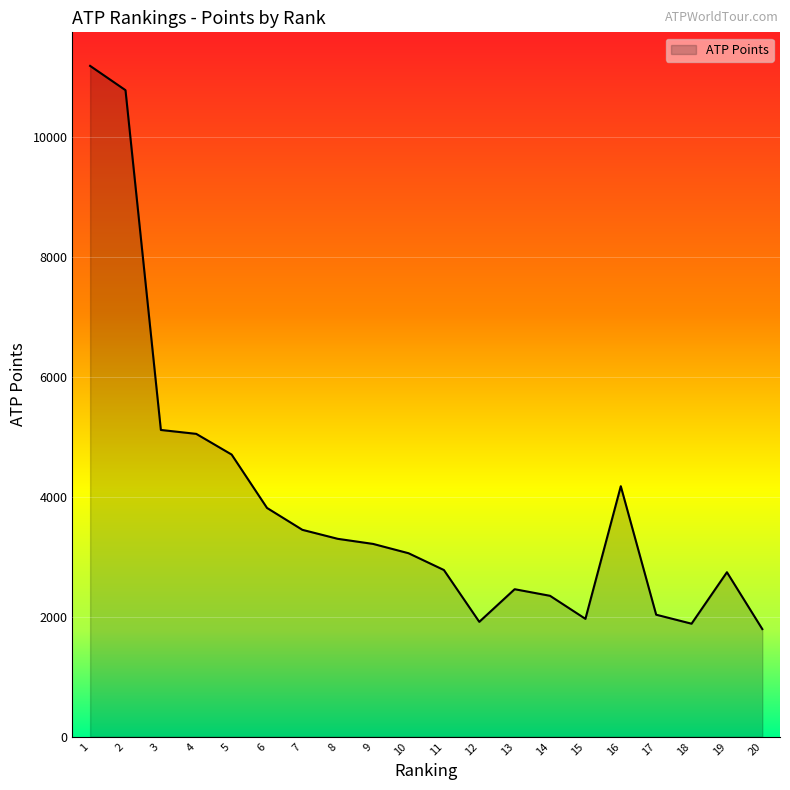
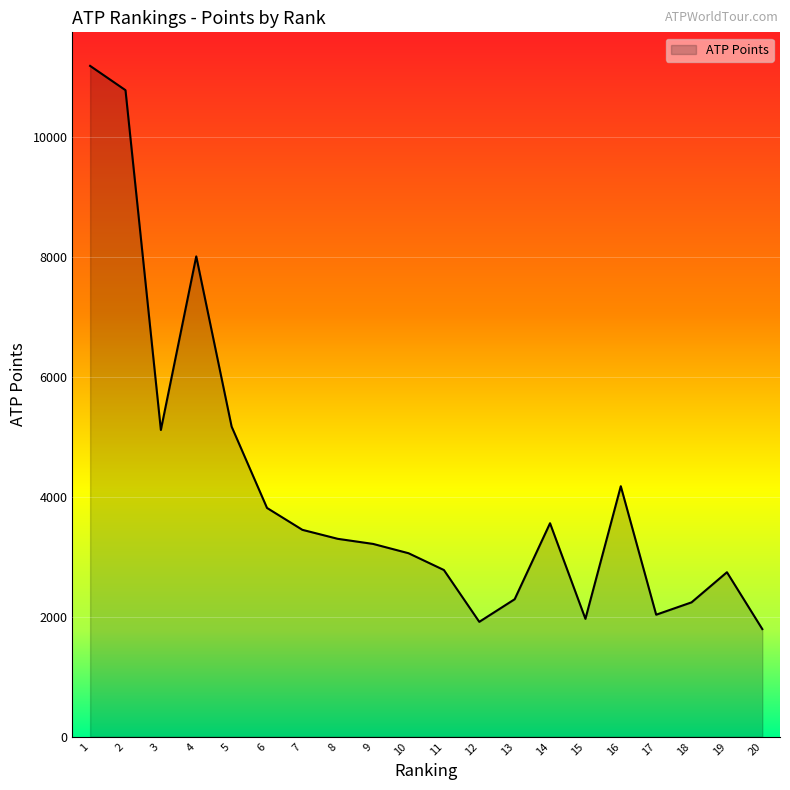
4: 5100 -> 8000
5: 4700 -> 5200
13: 2500 -> 2300
14: 2400 -> 3600
18: 1900 -> 2200
